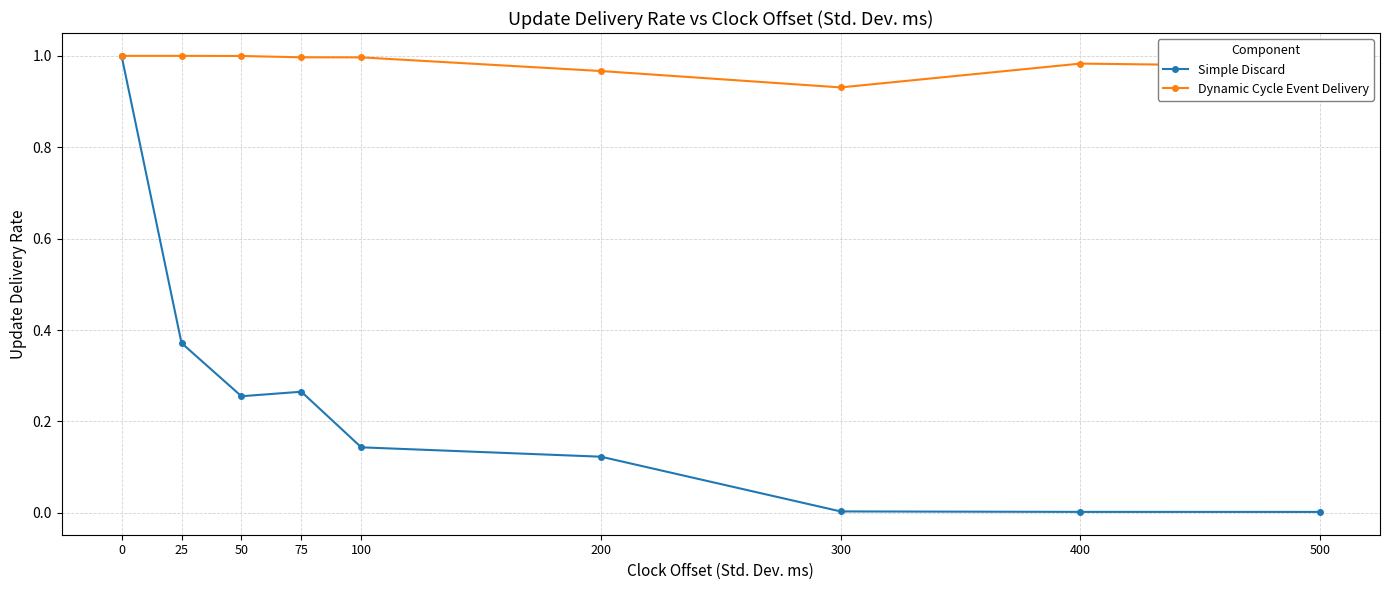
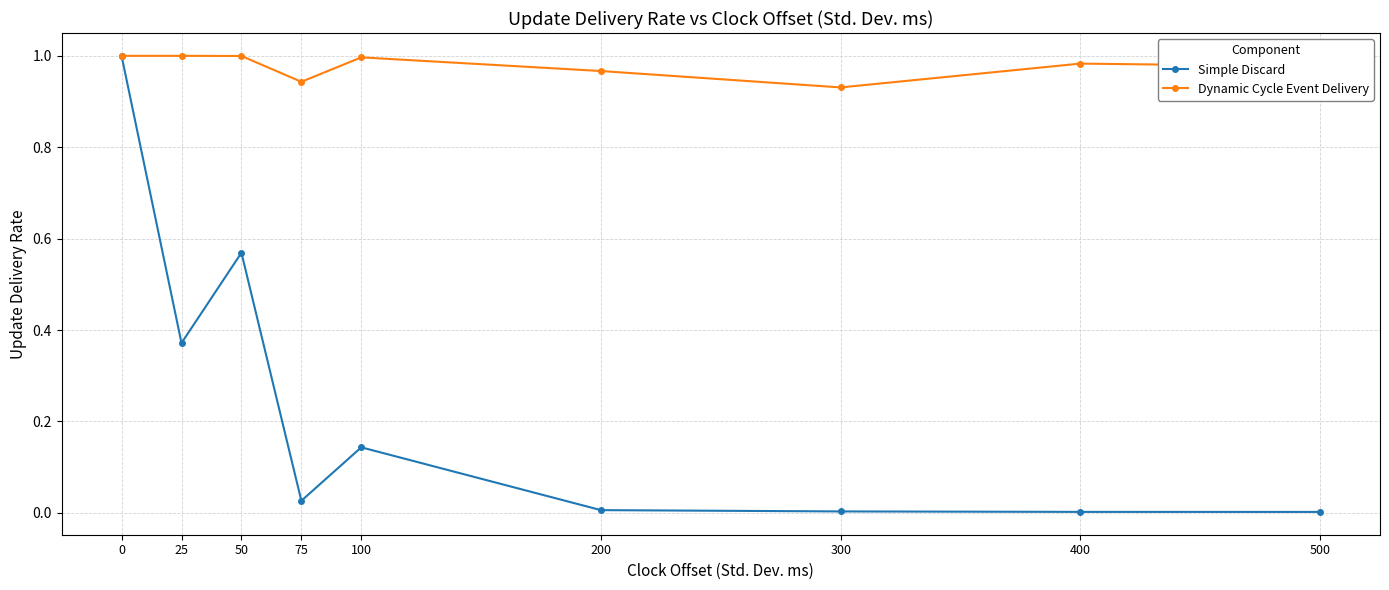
Simple Discard, 50: 0.26 -> 0.57
Simple Discard, 75: 0.27 -> 0.03
Dynamic Cycle Event Delivery, 75: 1.00 -> 0.94
Simple Discard, 200: 0.12 -> 0.01
